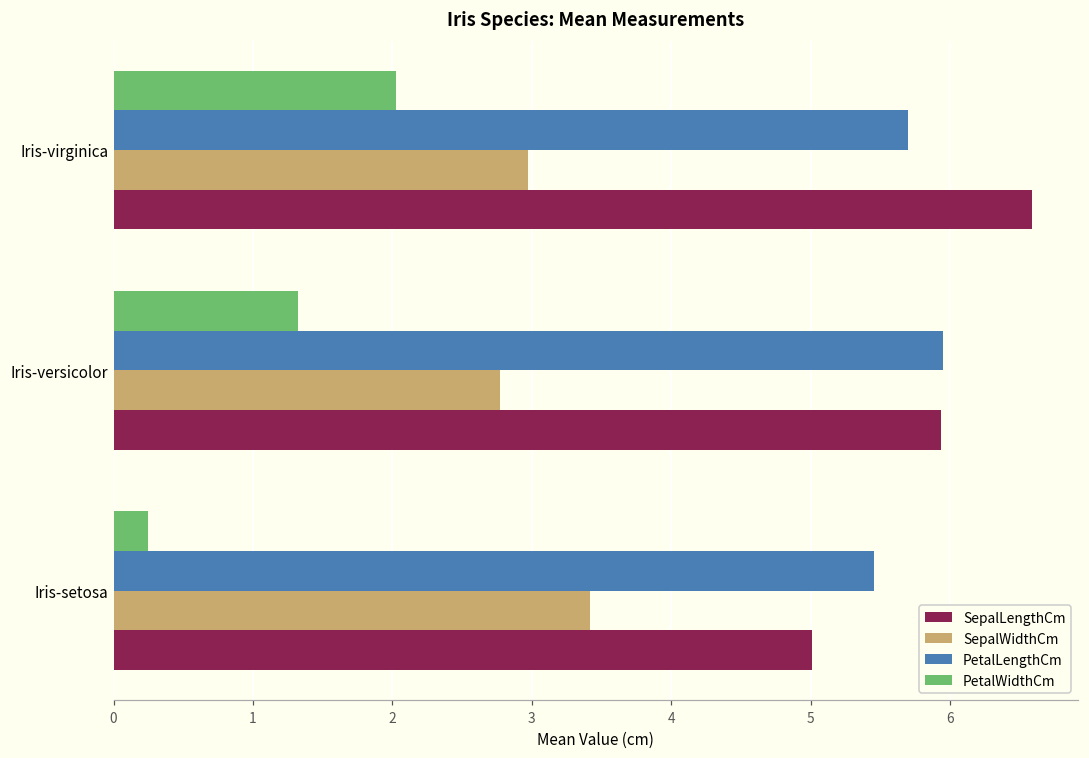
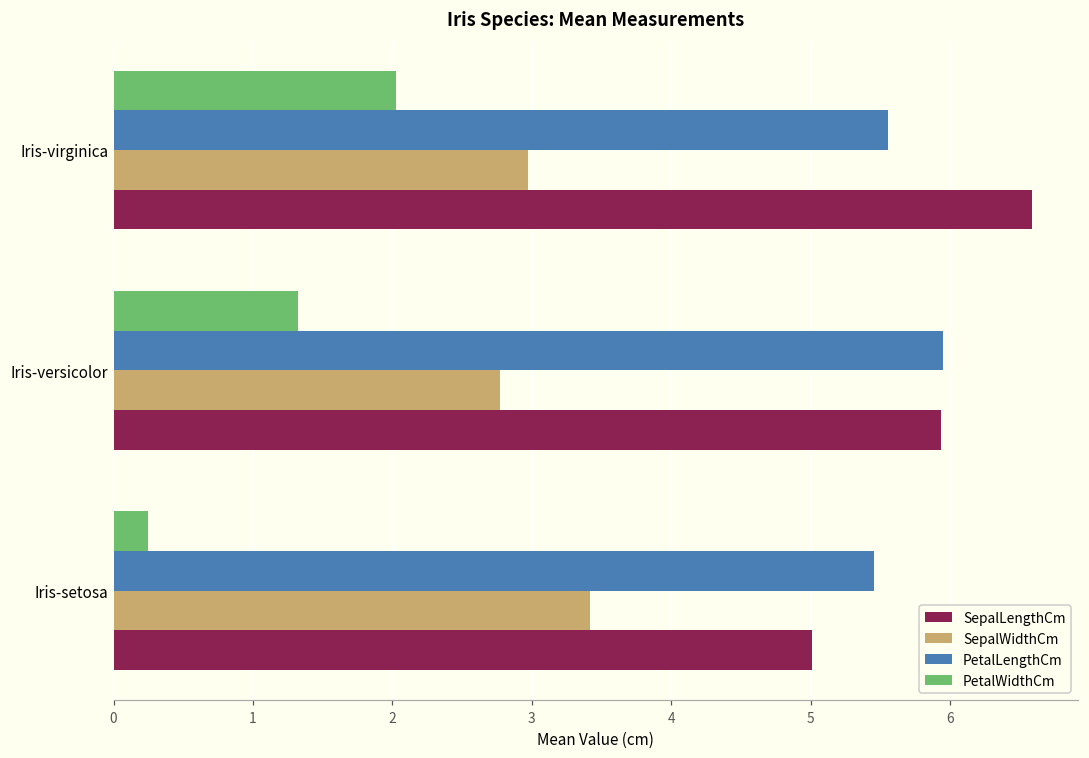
PetalLengthCm, Iris-virginica: 5.70 -> 5.55
